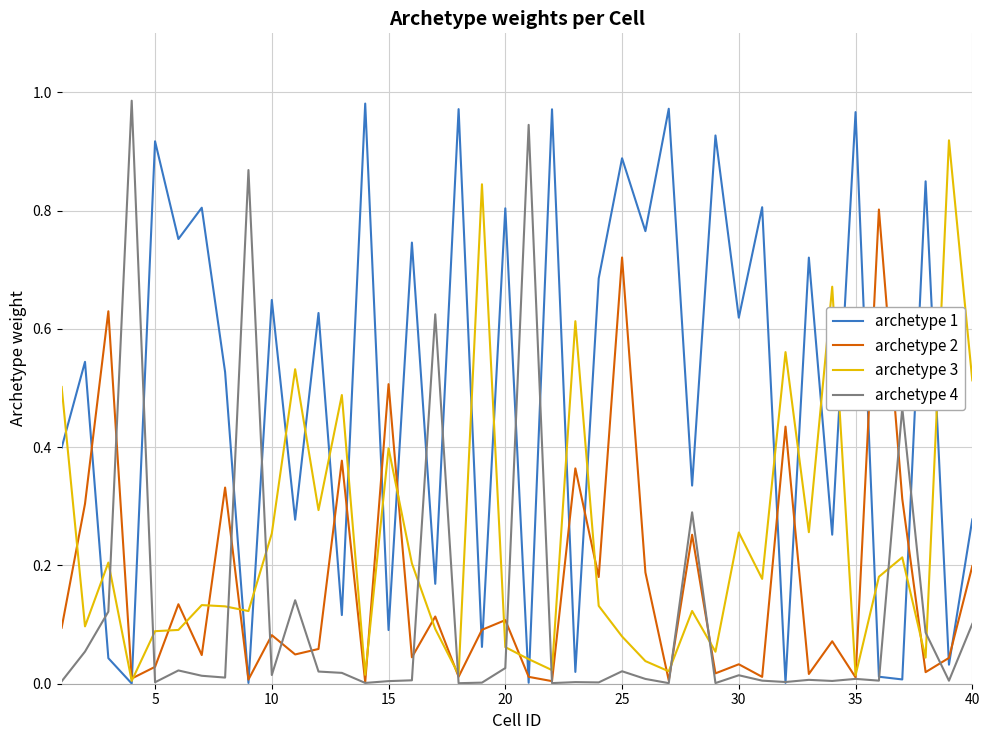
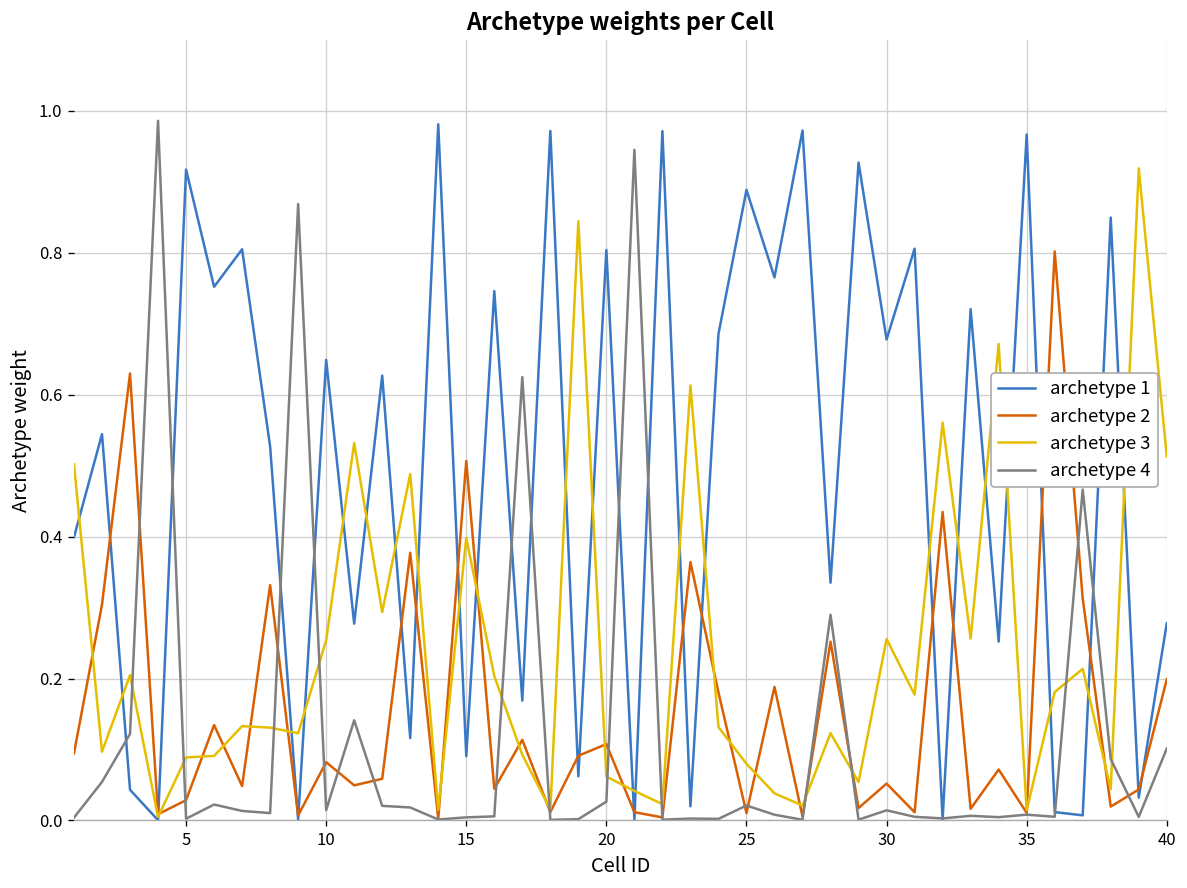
archetype 2, 25: 0.72 -> 0.01
archetype 1, 30: 0.62 -> 0.68
archetype 2, 30: 0.03 -> 0.05
